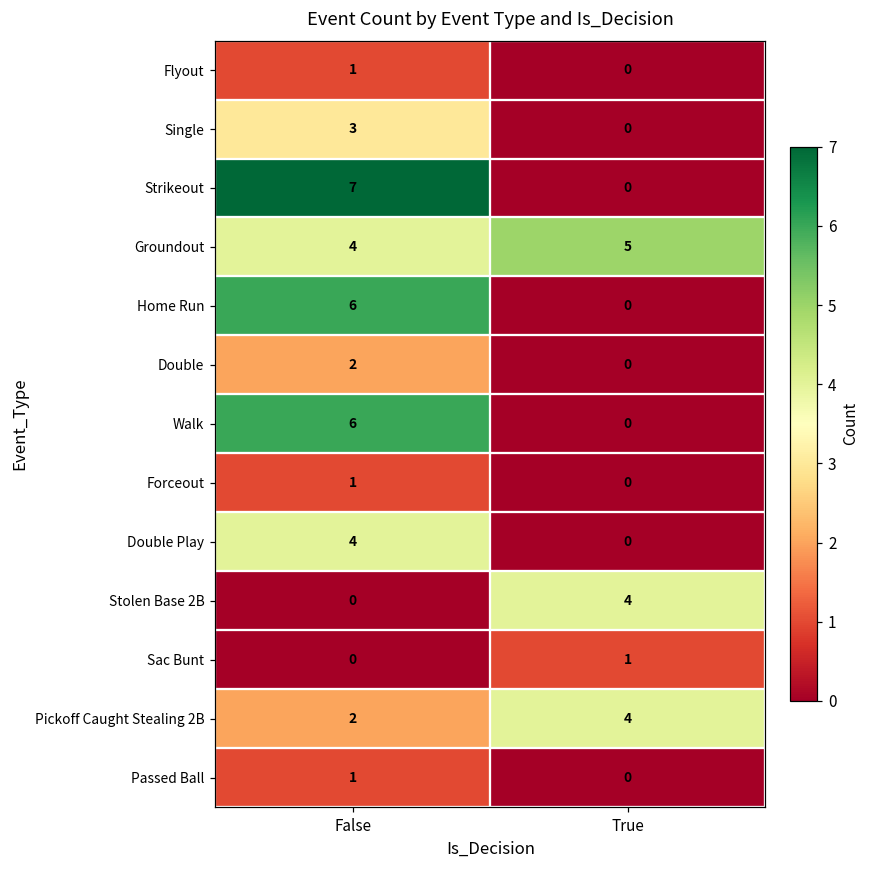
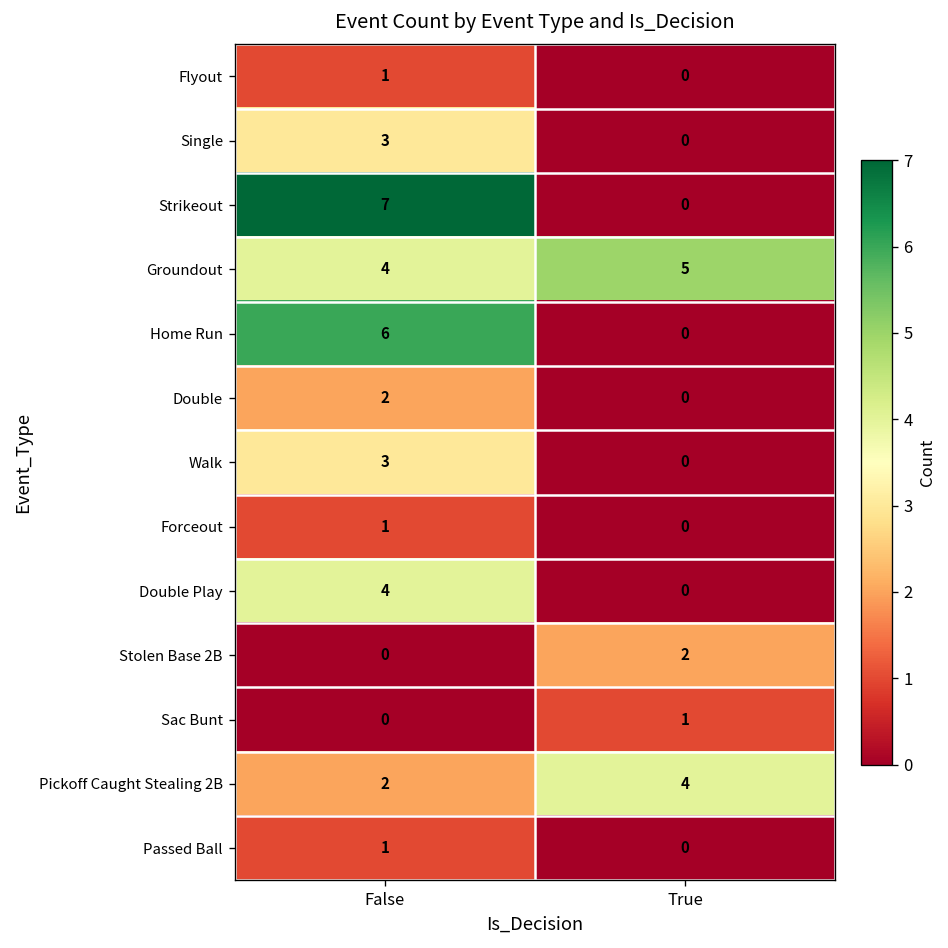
Walk, False: 6 -> 3
Stolen Base 2B, True: 4 -> 2
